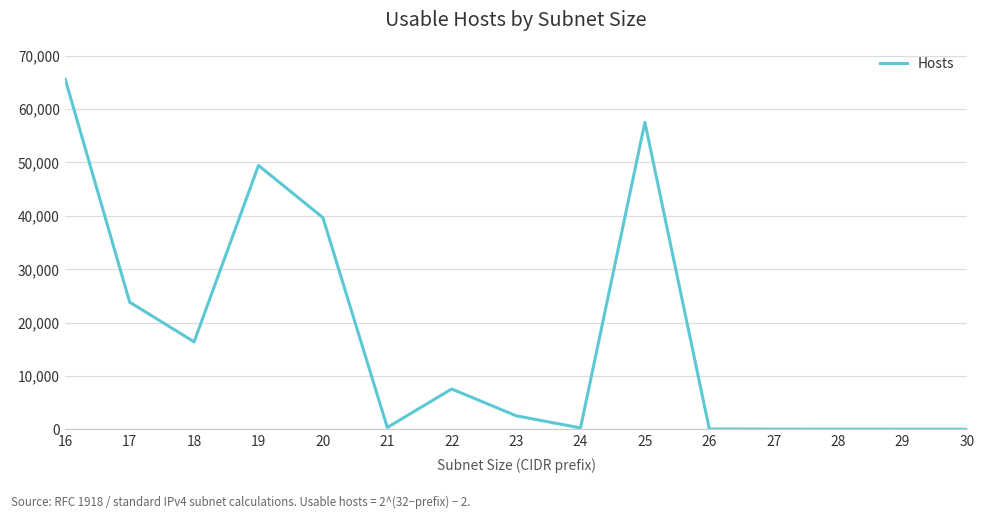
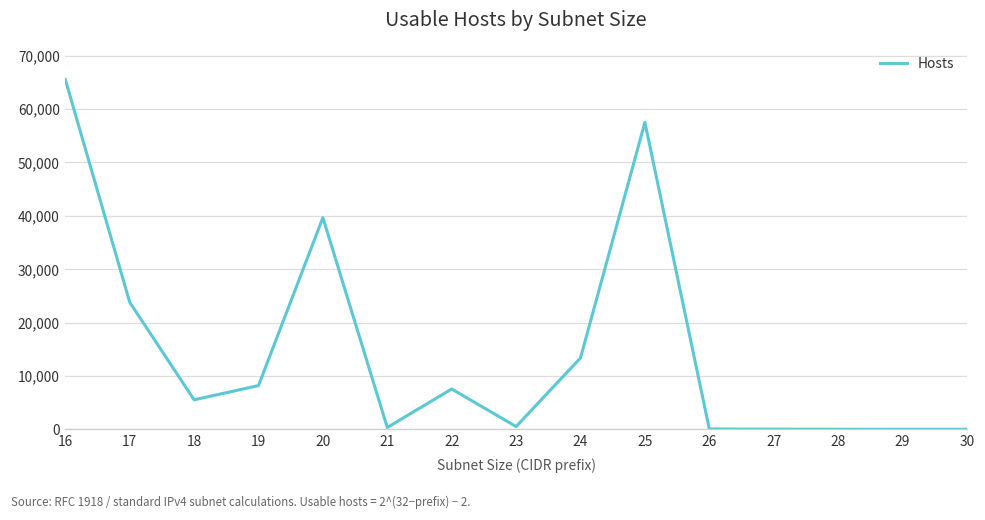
18: 16,000 -> 6,000
19: 49,000 -> 8,000
23: 3,000 -> 1,000
24: 0 -> 13,000
